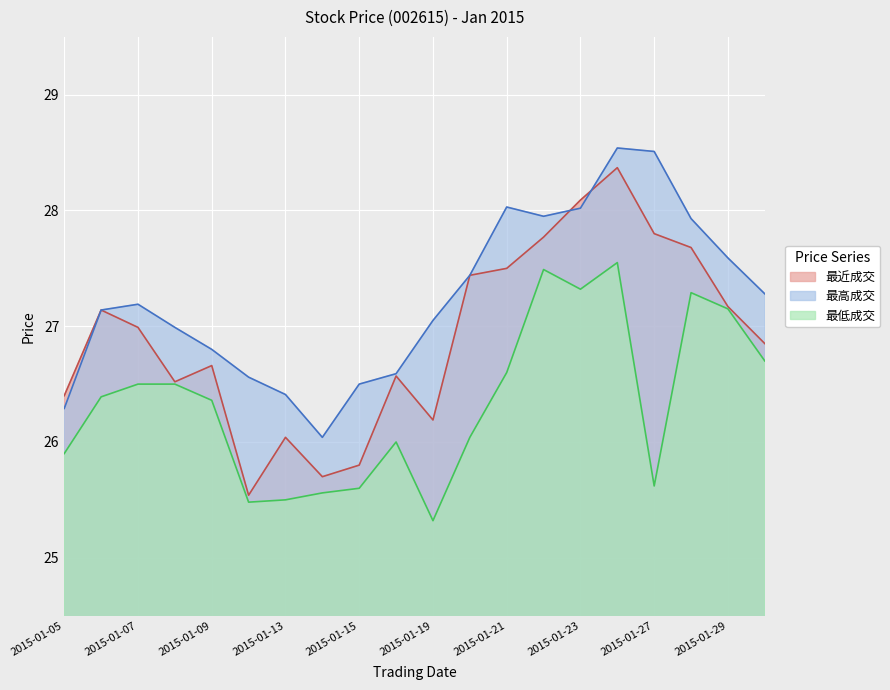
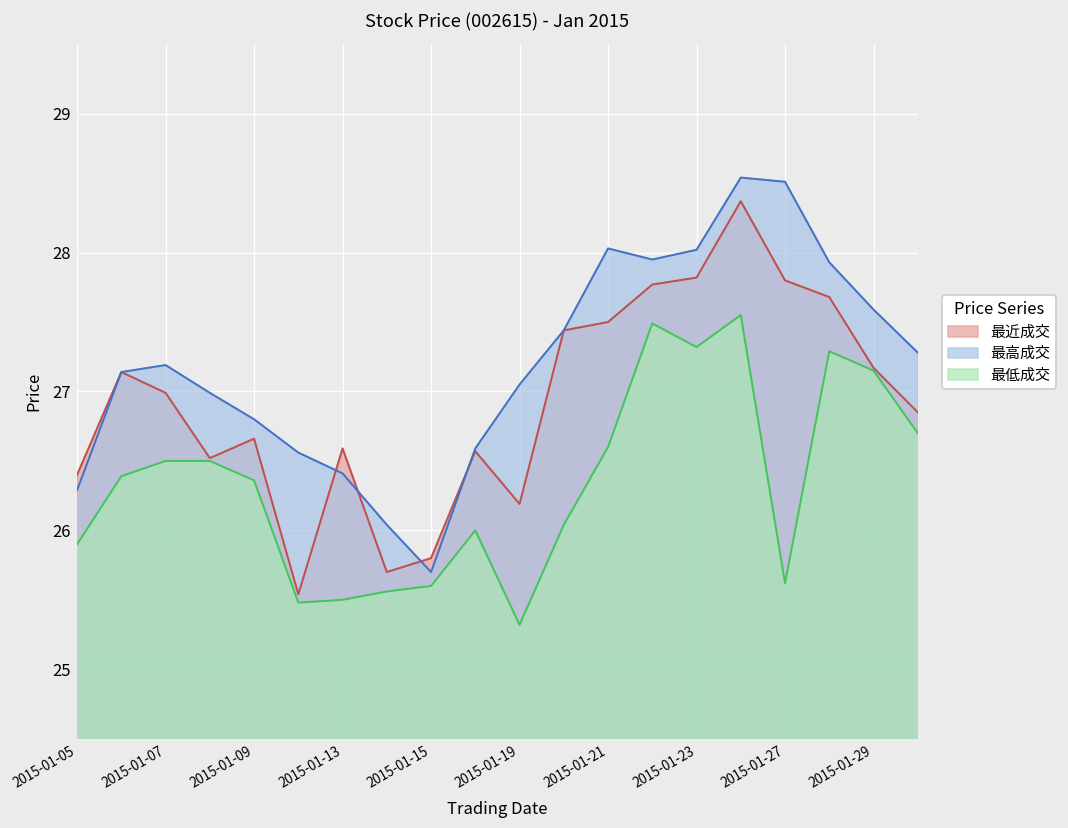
最近成交, 2015-01-13: 26.04 -> 26.59
最高成交, 2015-01-15: 26.5 -> 25.7
最近成交, 2015-01-23: 28.09 -> 27.82
